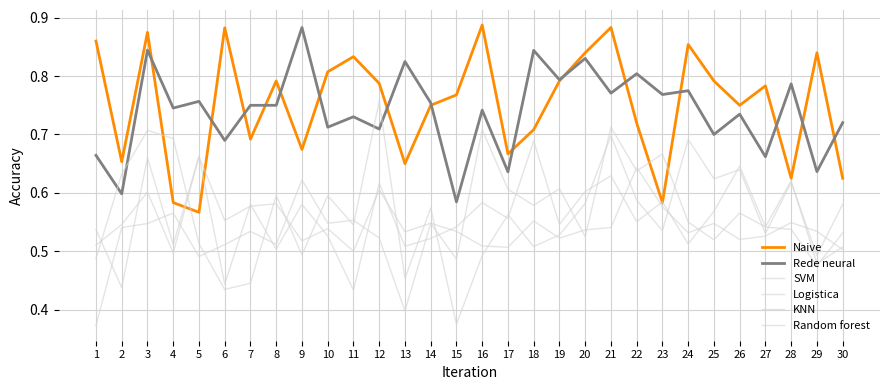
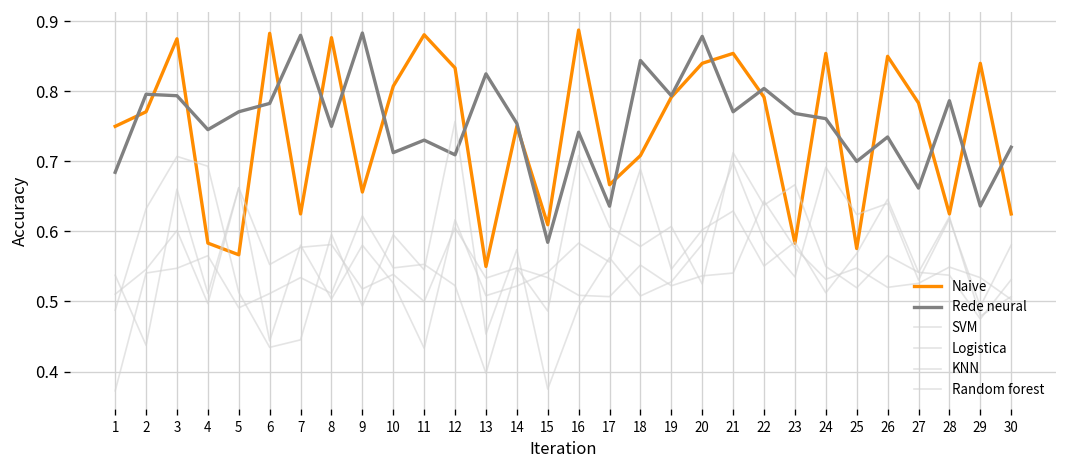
Naive, 1: 0.86 -> 0.75
Rede neural, 1: 0.66 -> 0.68
Naive, 2: 0.65 -> 0.77
Rede neural, 2: 0.60 -> 0.80
Rede neural, 3: 0.84 -> 0.79
Rede neural, 5: 0.76 -> 0.77
Rede neural, 6: 0.69 -> 0.78
Naive, 7: 0.69 -> 0.63
Rede neural, 7: 0.75 -> 0.88
Naive, 8: 0.79 -> 0.88
Naive, 9: 0.67 -> 0.66
Naive, 11: 0.83 -> 0.88
Naive, 12: 0.79 -> 0.83
Naive, 13: 0.65 -> 0.55
Naive, 15: 0.77 -> 0.61
Rede neural, 20: 0.83 -> 0.88
Naive, 21: 0.88 -> 0.85
Naive, 22: 0.72 -> 0.79
Rede neural, 24: 0.78 -> 0.76
Naive, 25: 0.79 -> 0.58
Naive, 26: 0.75 -> 0.85
